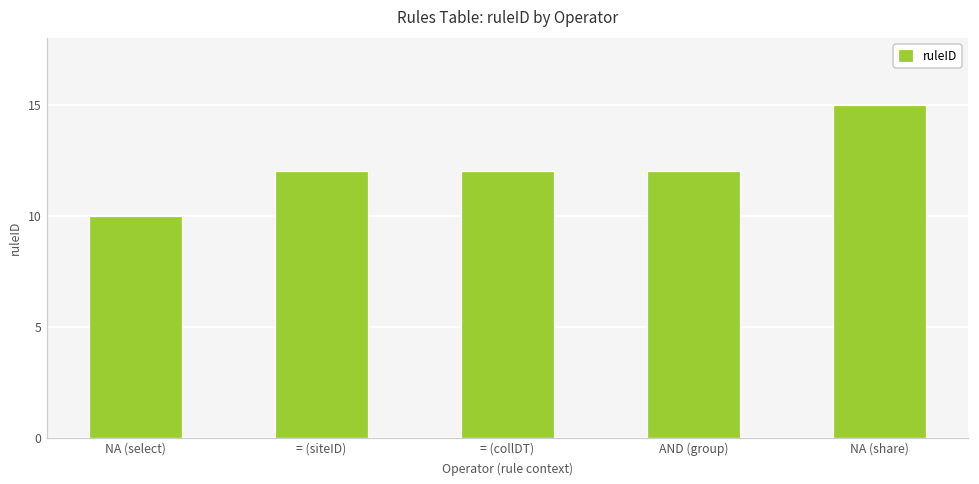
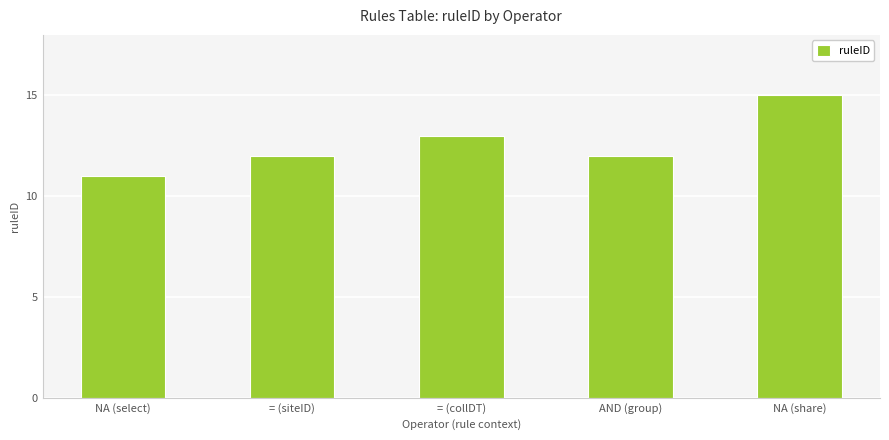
NA (select): 10 -> 11
= (collDT): 12 -> 13
